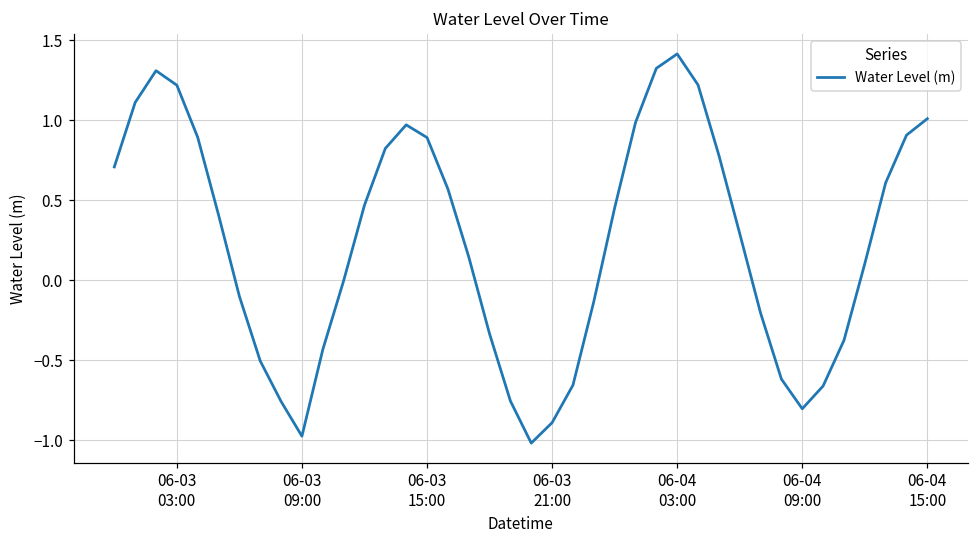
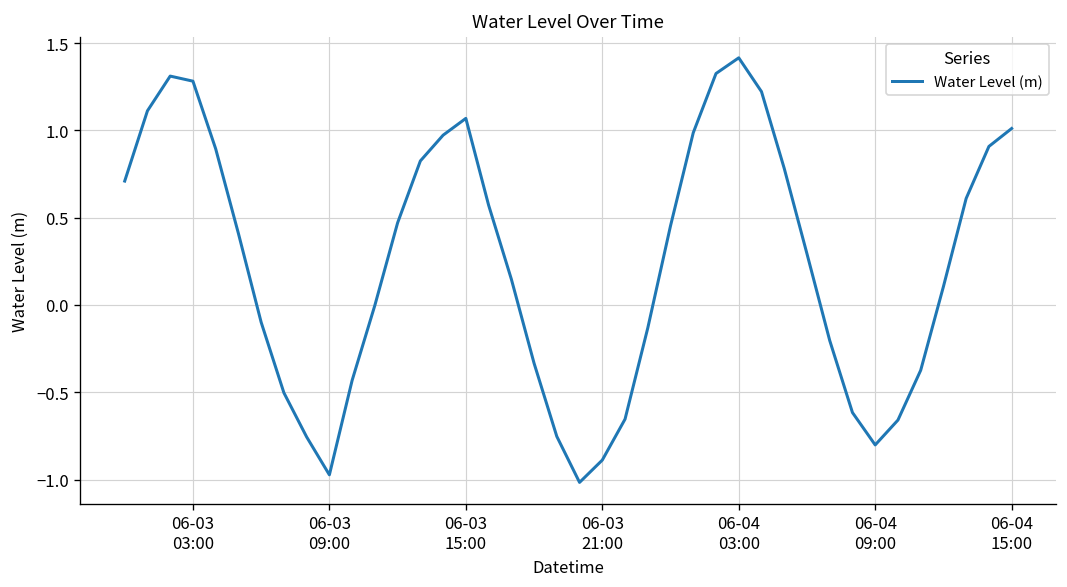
06-03 03:00: 1.22 -> 1.28
06-03 15:00: 0.89 -> 1.07
